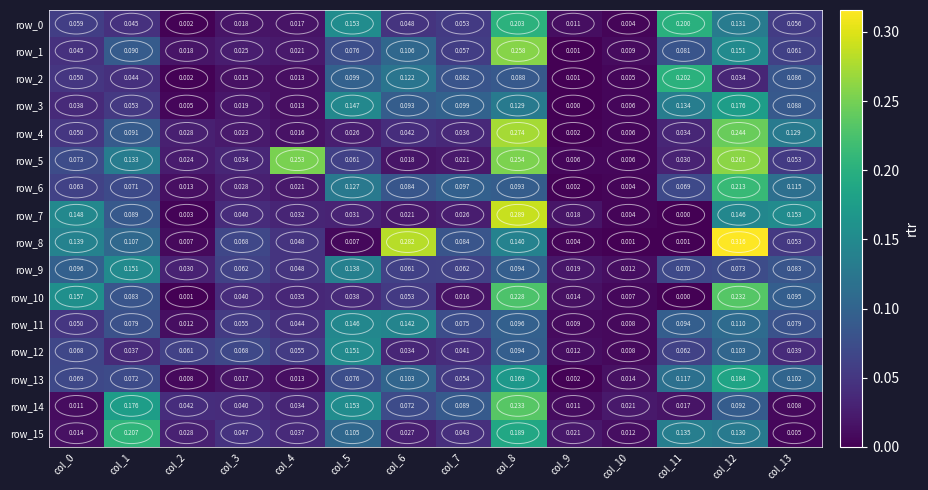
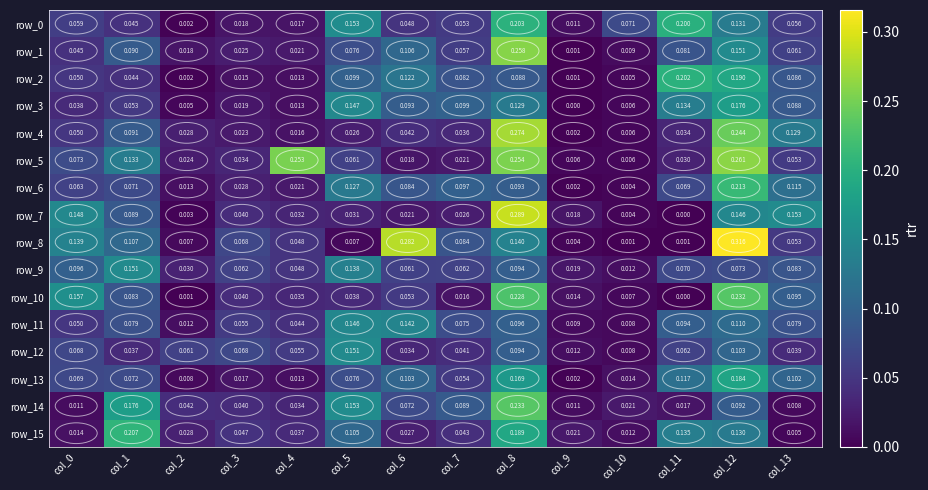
row_0, col_10: 0.004 -> 0.071
row_2, col_12: 0.034 -> 0.190
